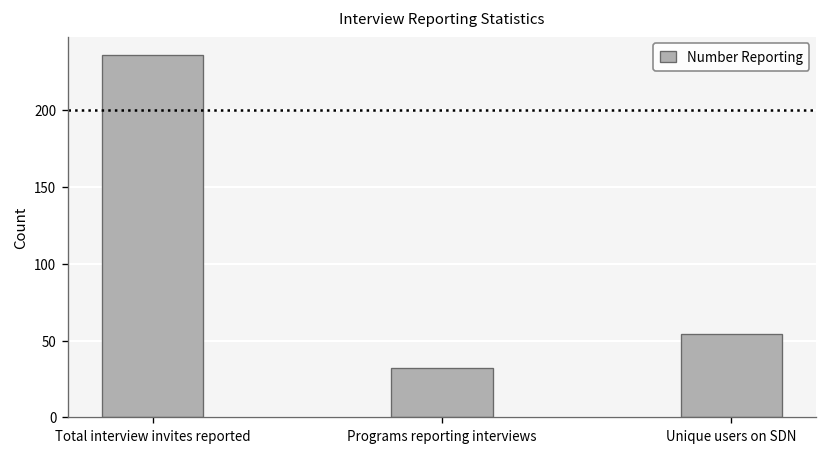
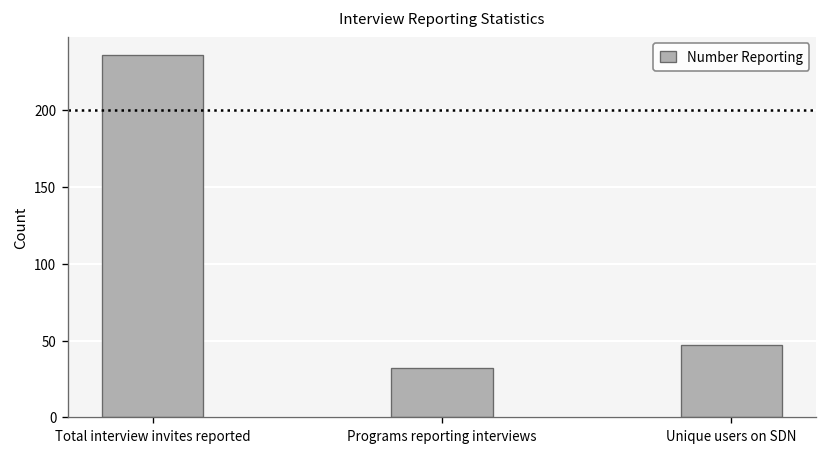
Unique users on SDN: 54 -> 47
